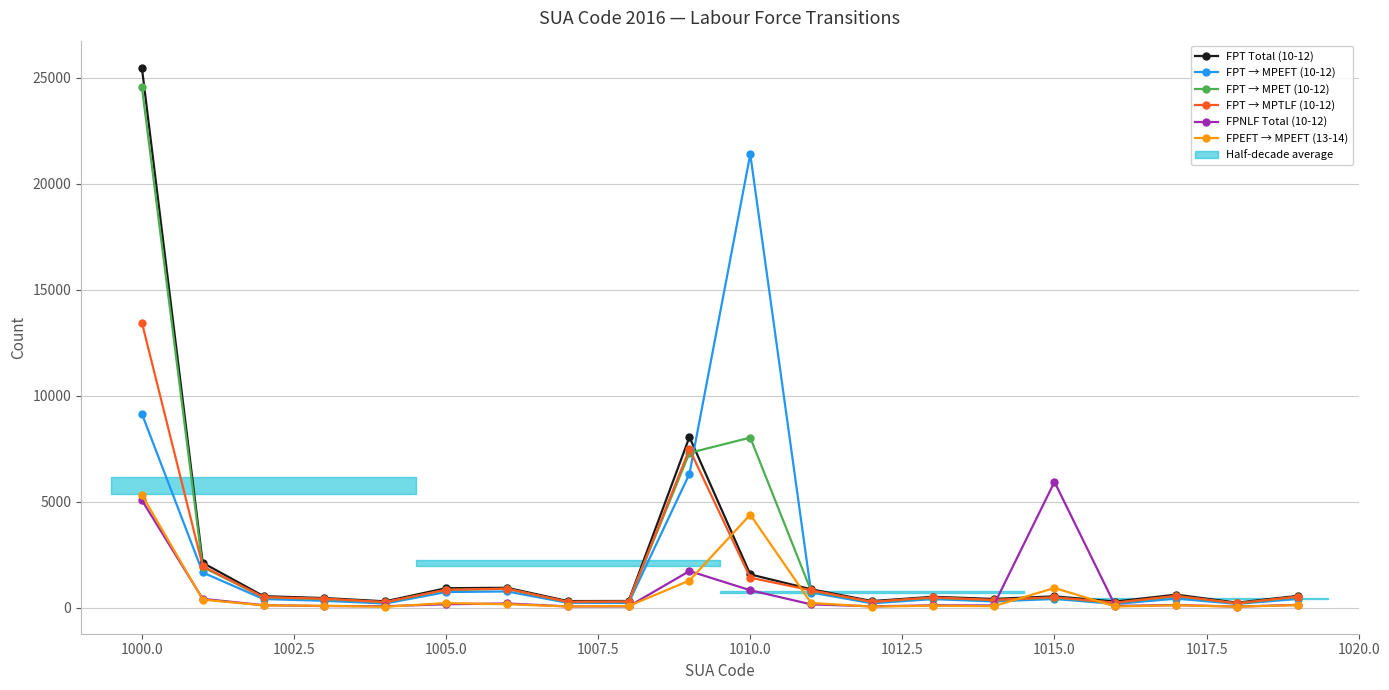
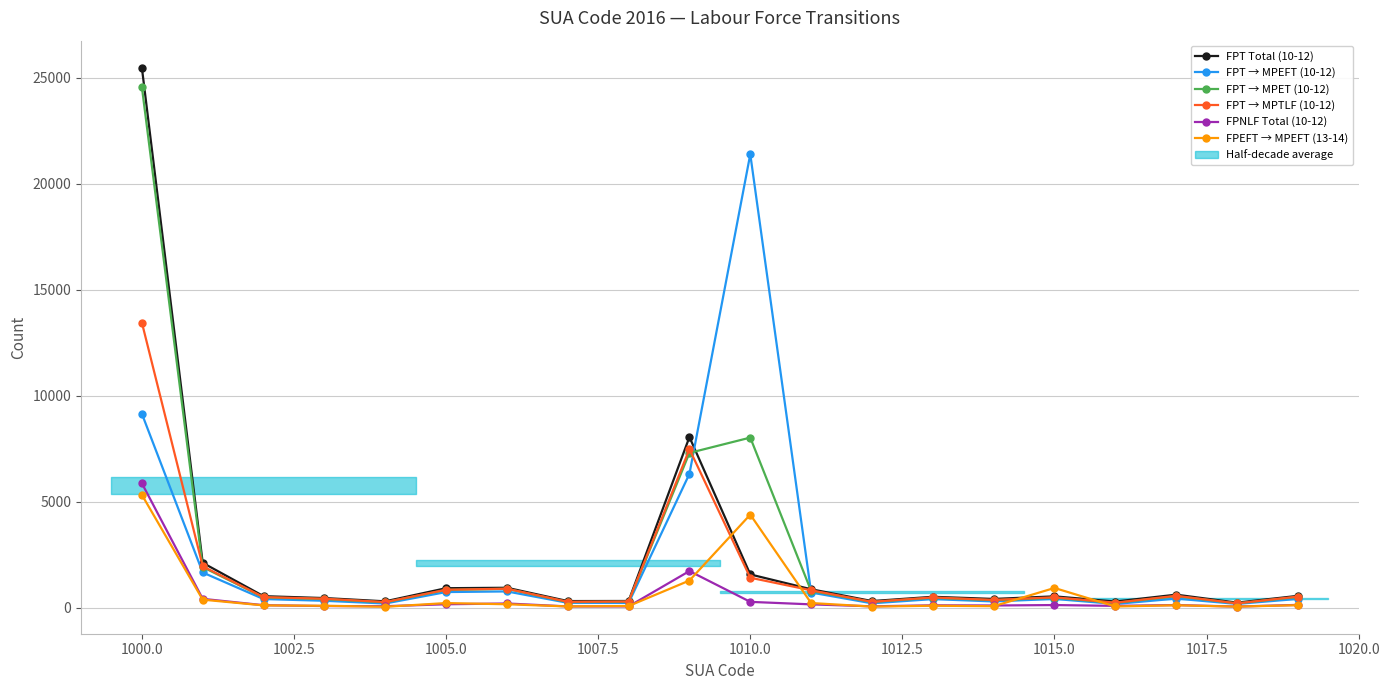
FPNLF Total (10-12), 1000.0: 5100 -> 5900
FPNLF Total (10-12), 1010.0: 800 -> 300
FPNLF Total (10-12), 1015.0: 5900 -> 100
